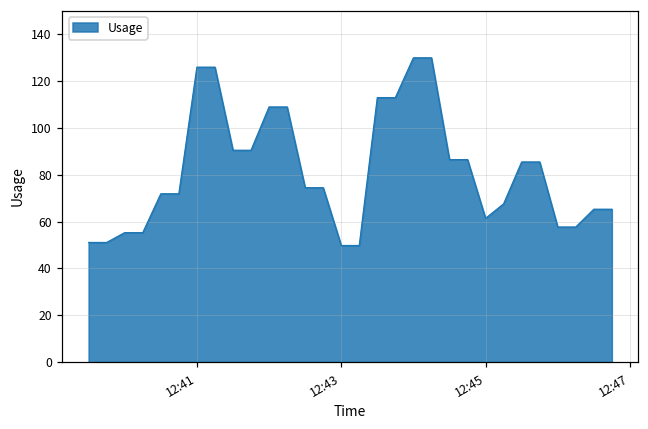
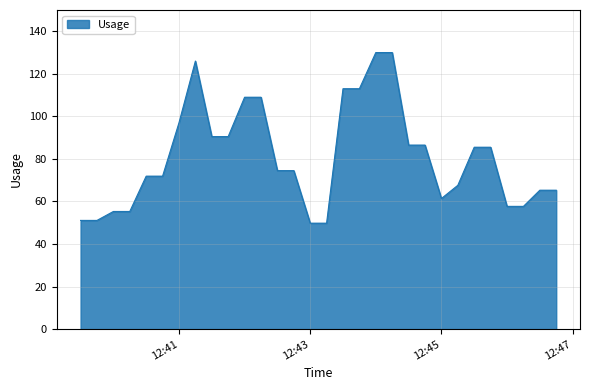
12:41: 126 -> 97
